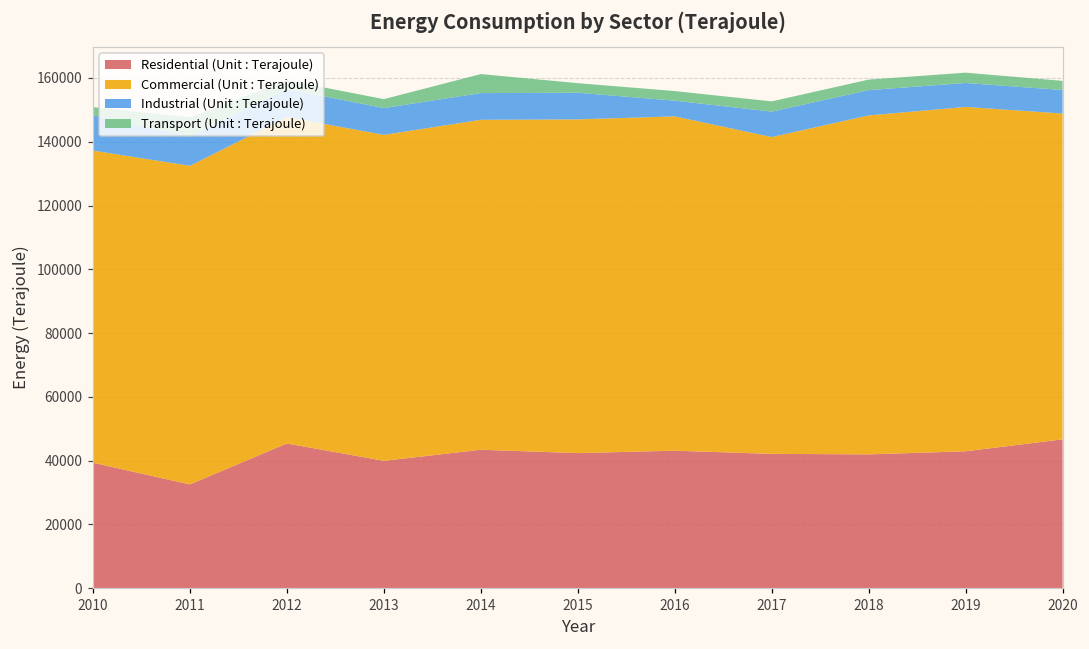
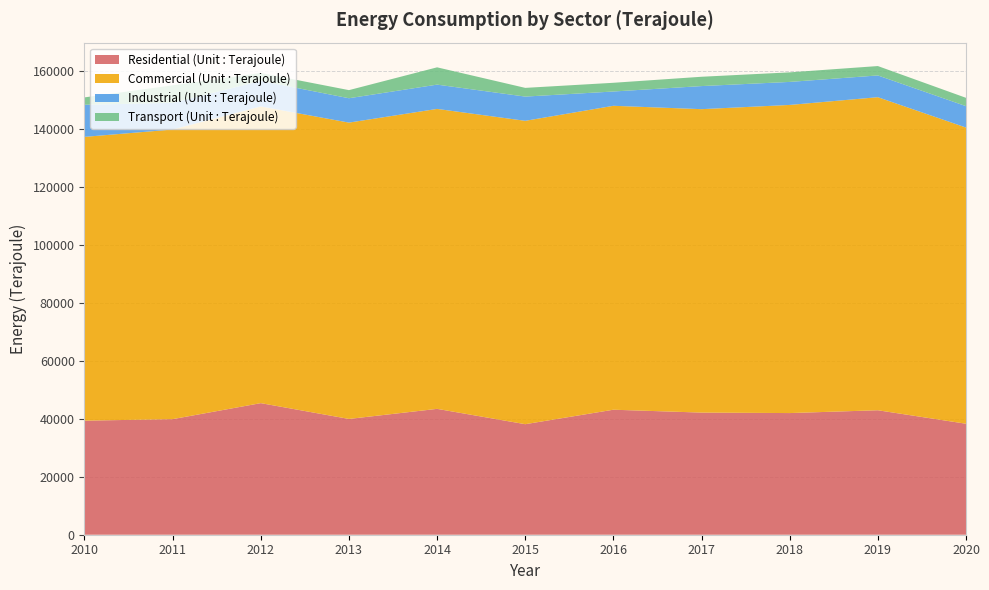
Residential (Unit : Terajoule), 2011: 33000 -> 40000
Residential (Unit : Terajoule), 2015: 42000 -> 38000
Commercial (Unit : Terajoule), 2017: 99000 -> 105000
Residential (Unit : Terajoule), 2020: 47000 -> 38000
